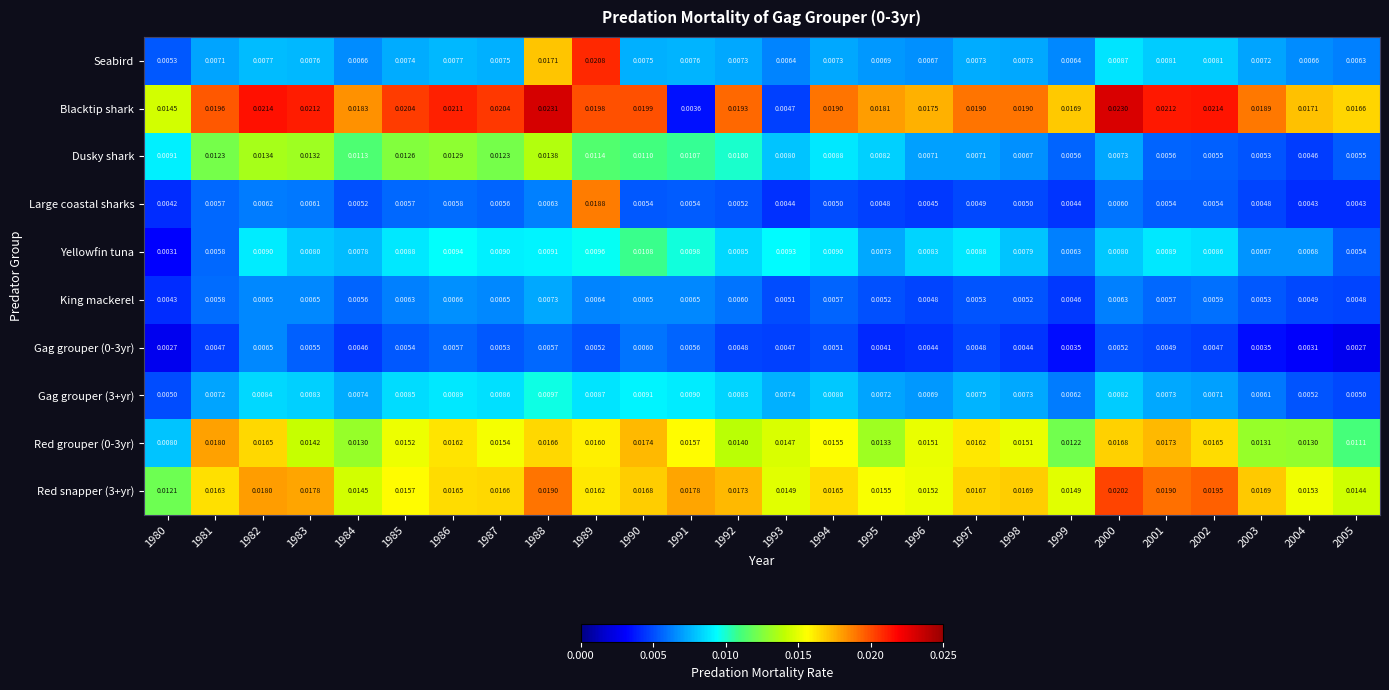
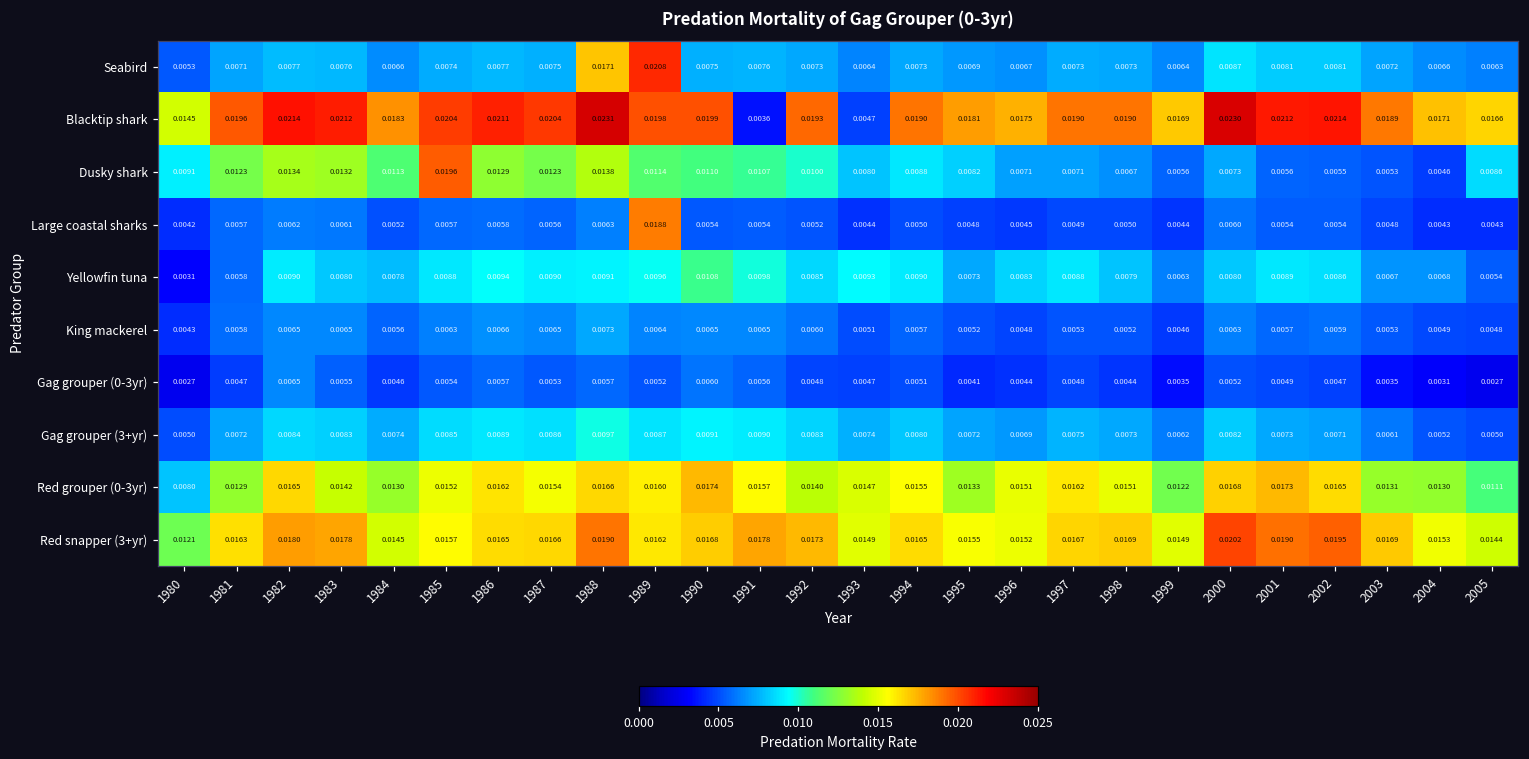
Dusky shark, 1985: 0.0126 -> 0.0196
Dusky shark, 2005: 0.0055 -> 0.0086
Red grouper (0-3yr), 1981: 0.0180 -> 0.0129
